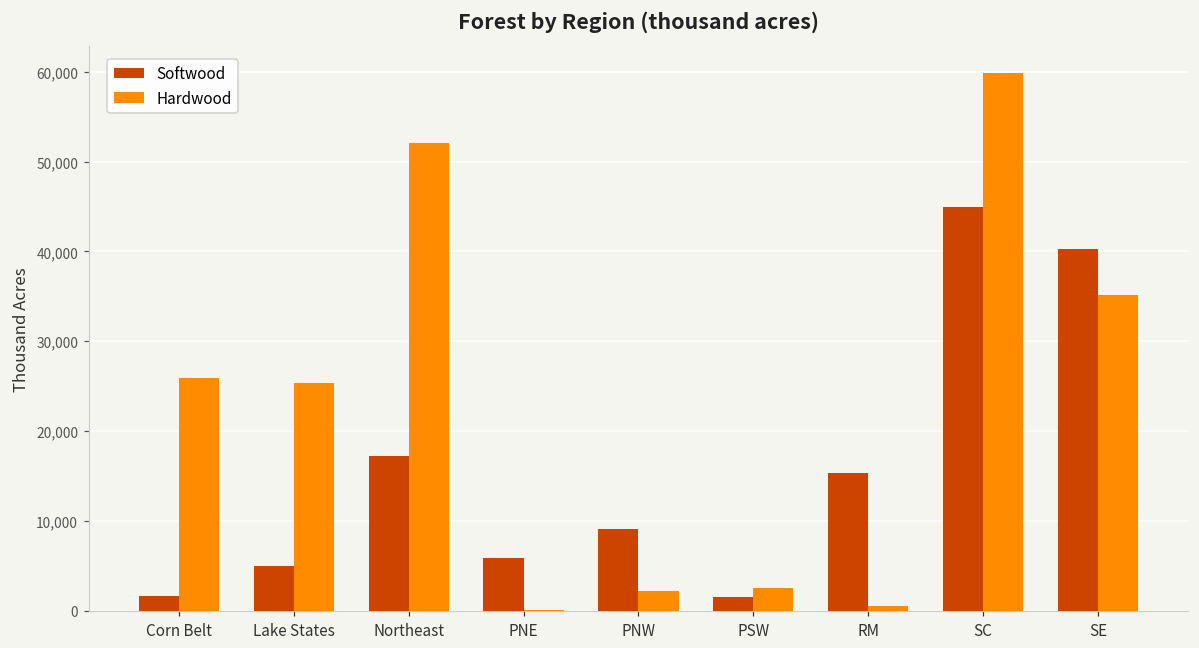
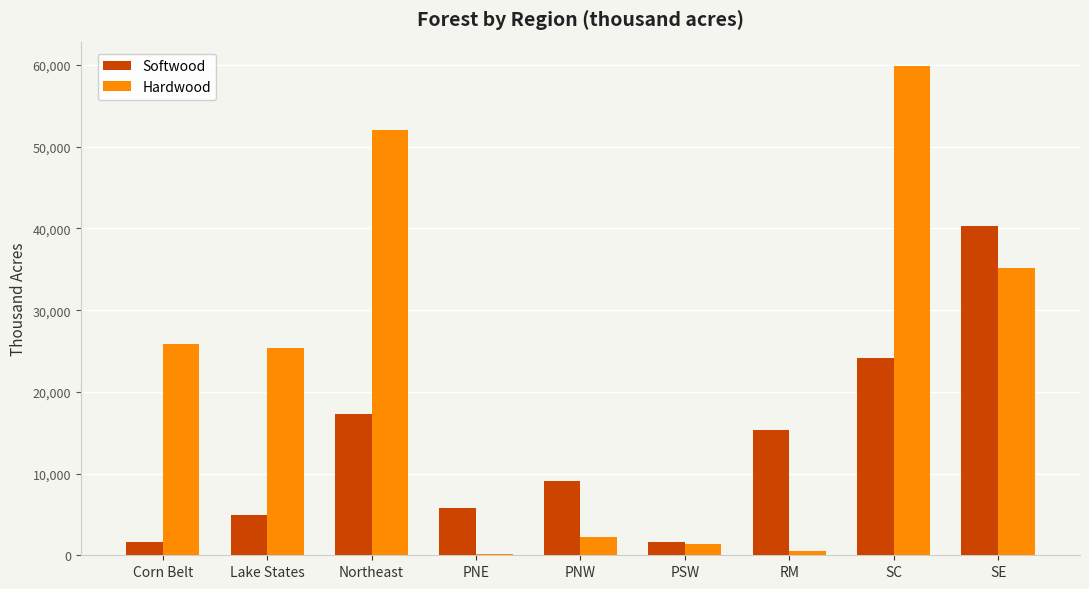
Hardwood, PSW: 3,000 -> 1,000
Softwood, SC: 45,000 -> 24,000
